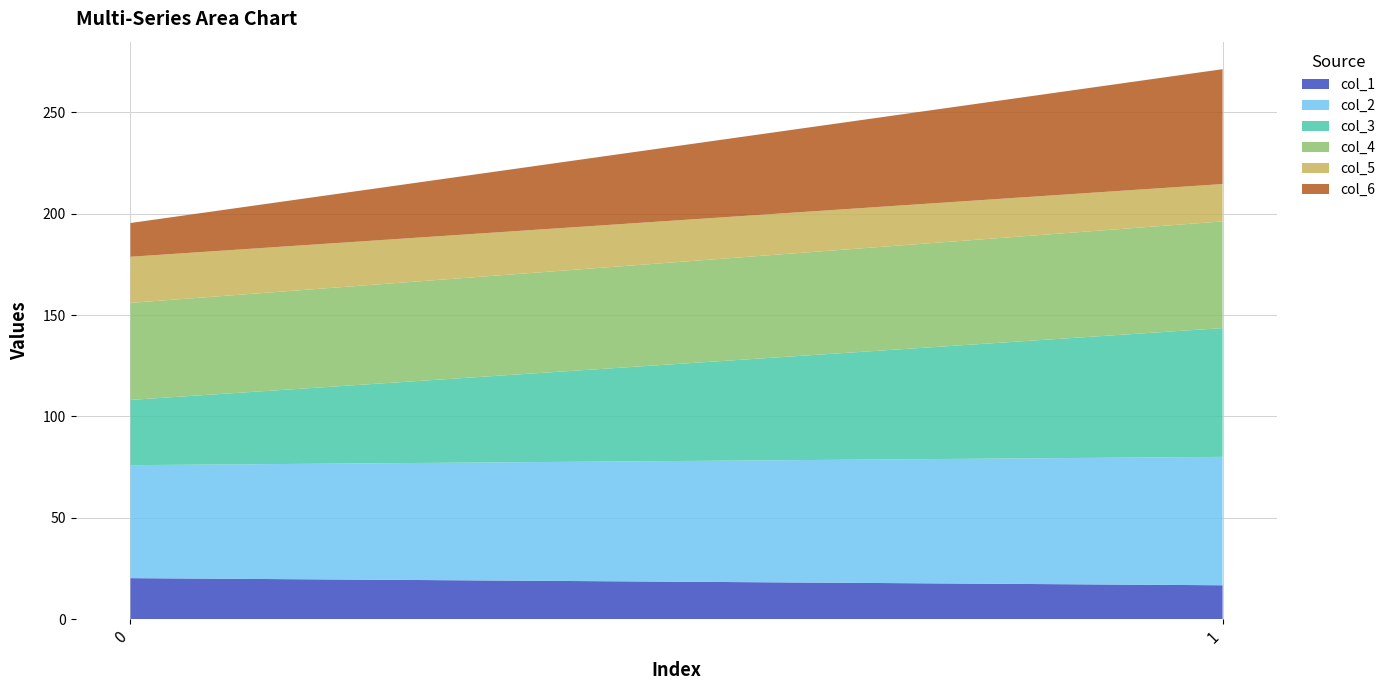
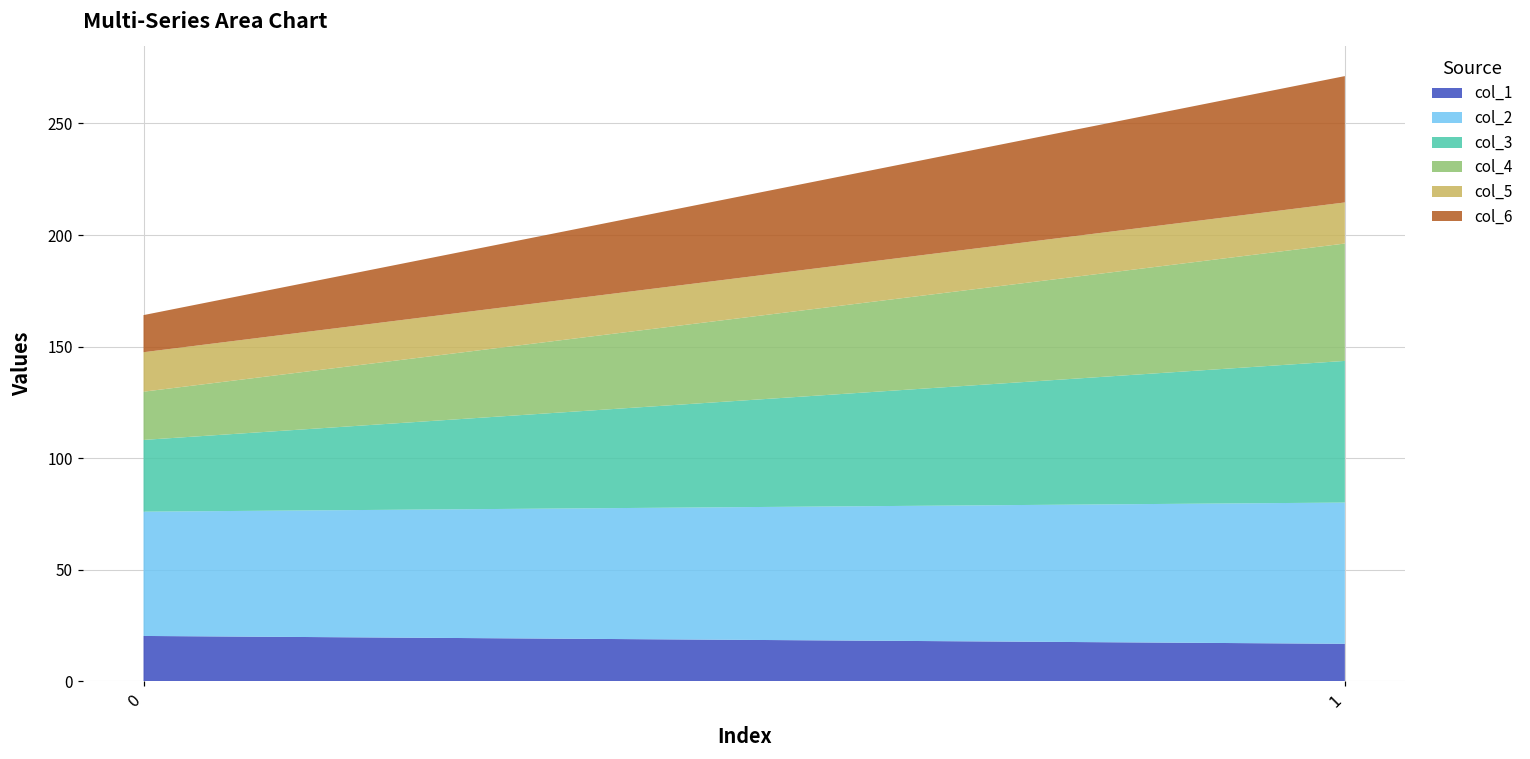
col_4, 0: 48 -> 22
col_5, 0: 23 -> 18
